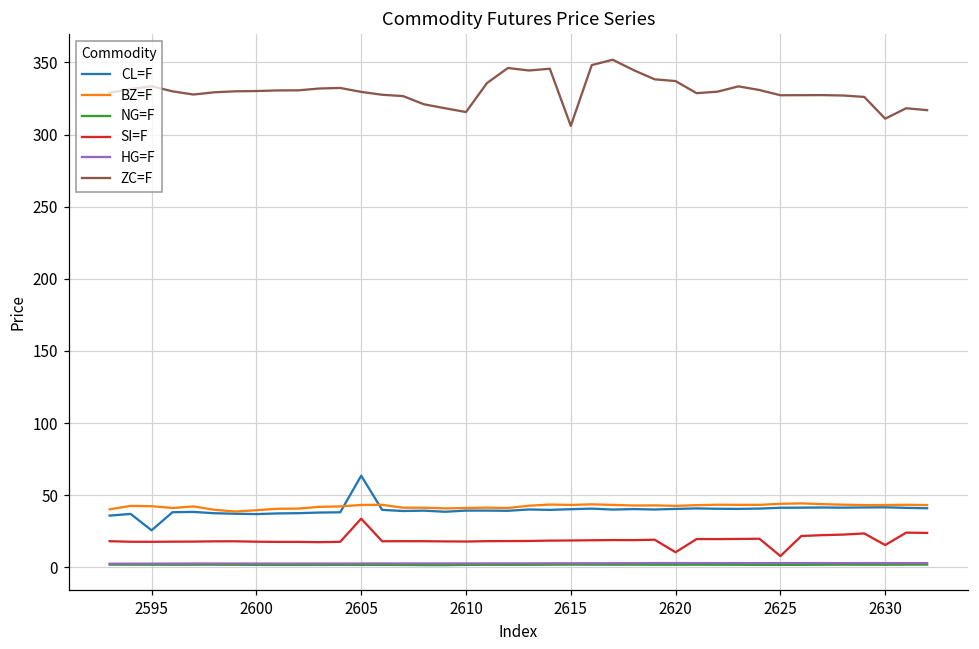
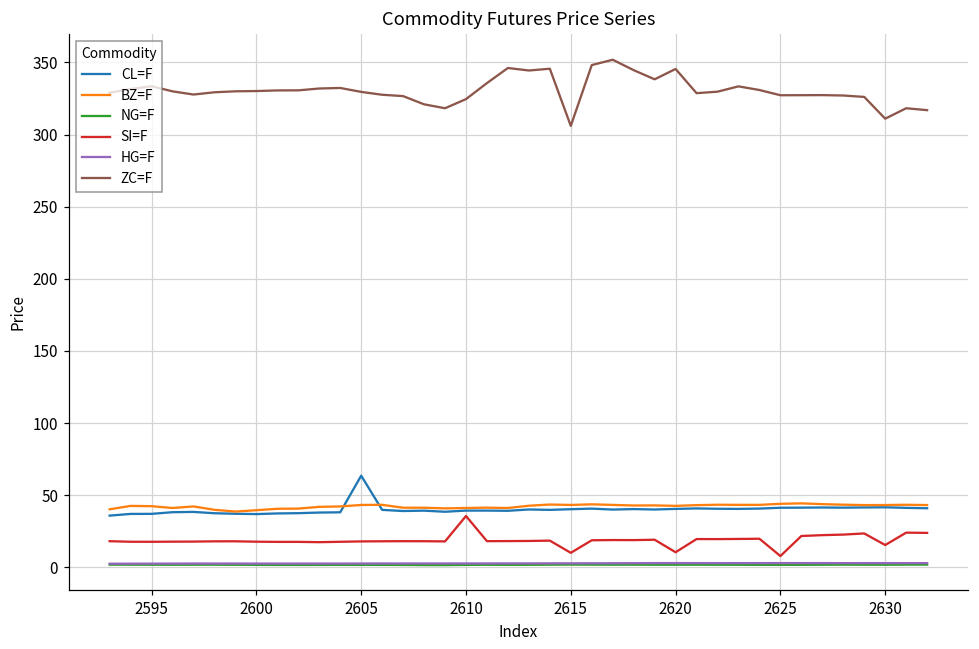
CL=F, 2595: 26 -> 37
SI=F, 2605: 34 -> 18
SI=F, 2610: 18 -> 36
ZC=F, 2610: 316 -> 325
SI=F, 2615: 19 -> 10
ZC=F, 2620: 337 -> 345
